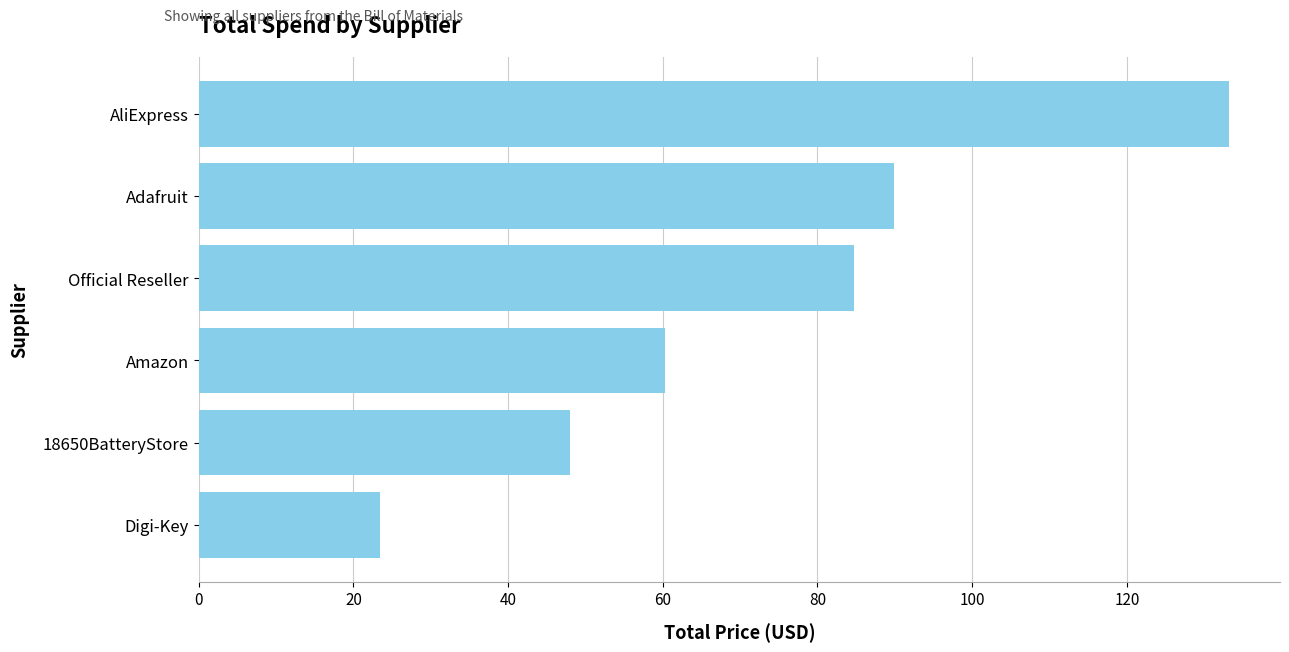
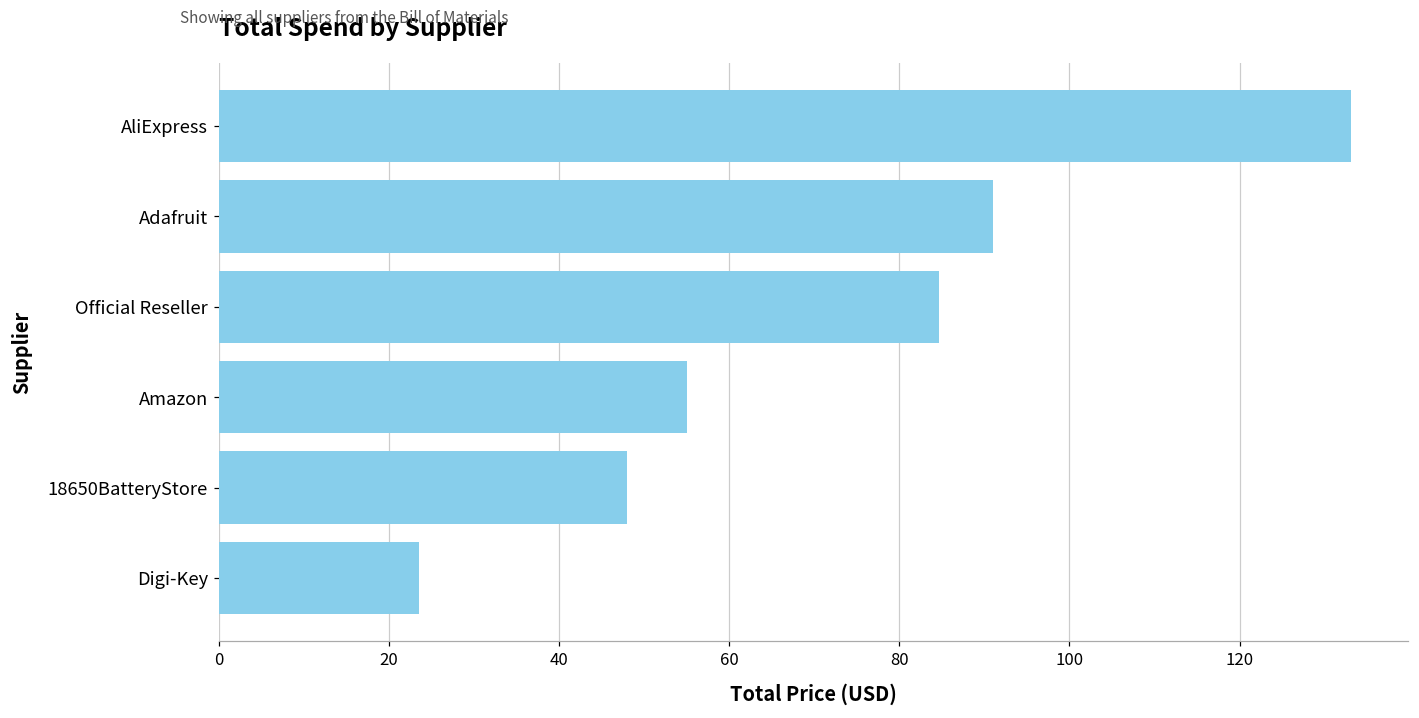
Adafruit: 90 -> 91
Amazon: 60 -> 55
